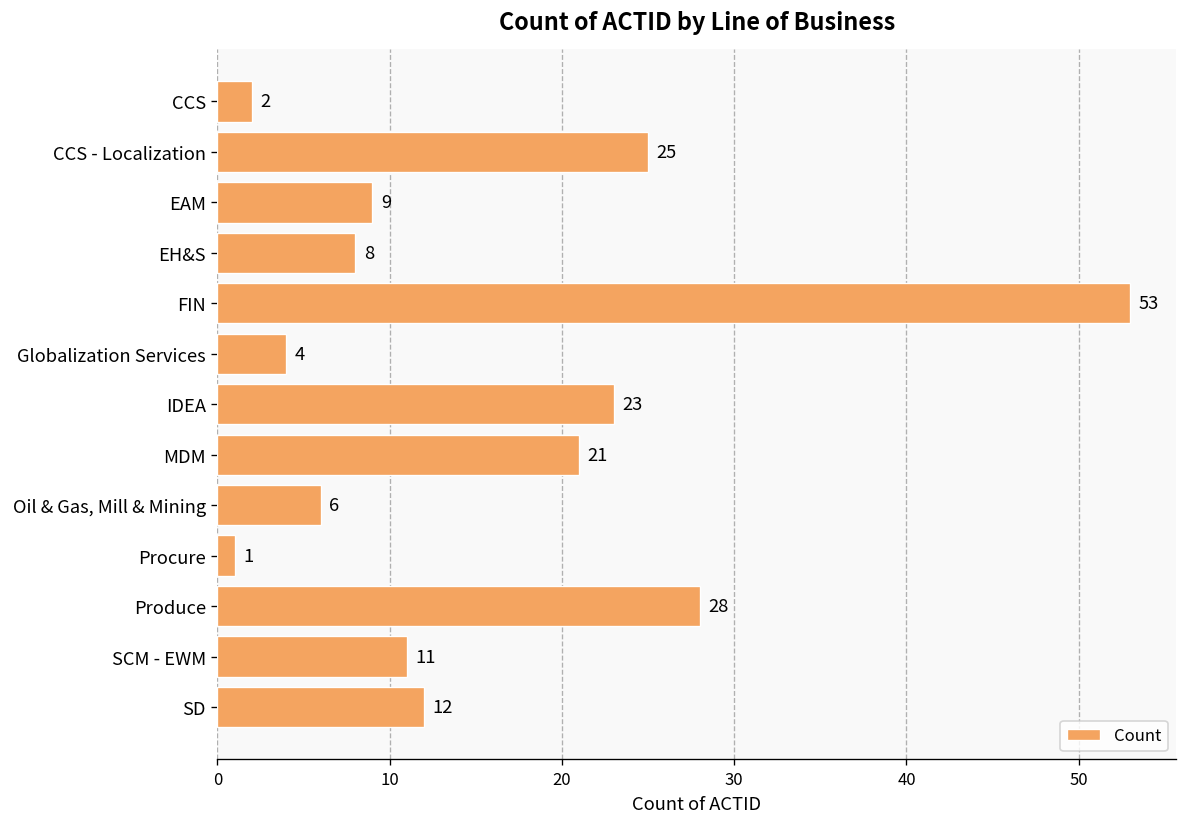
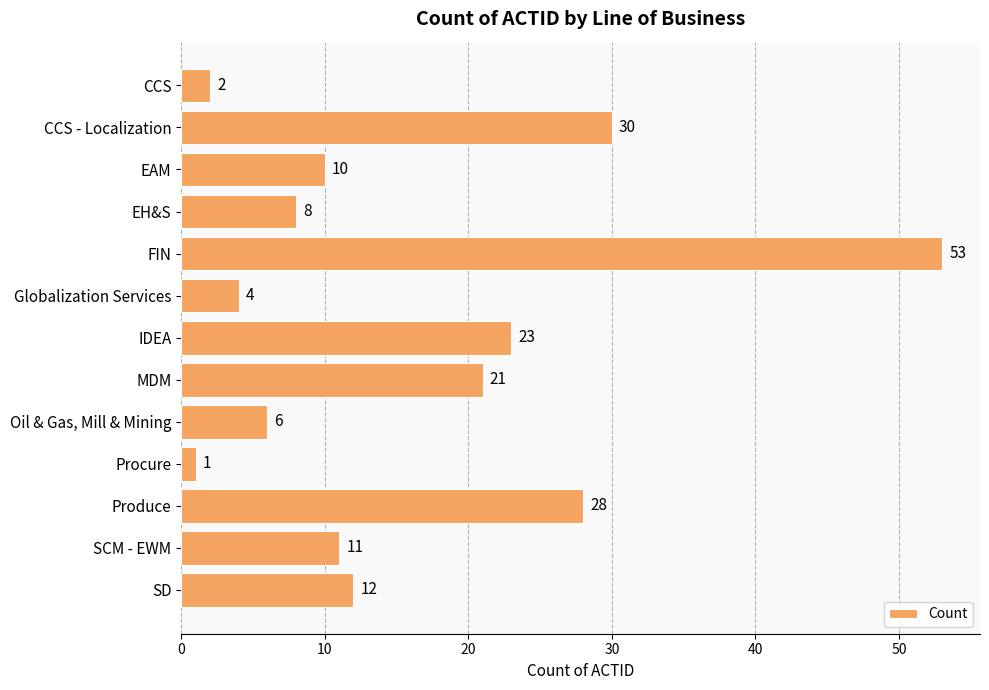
CCS - Localization: 25 -> 30
EAM: 9 -> 10
